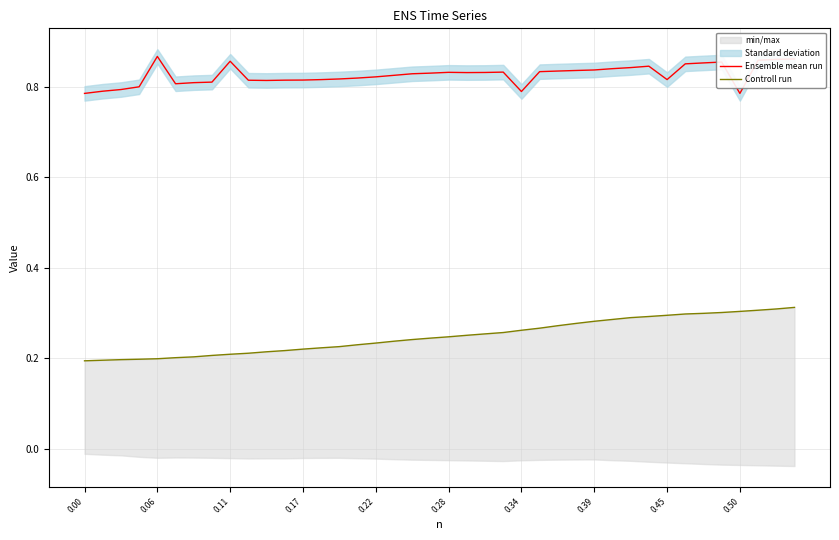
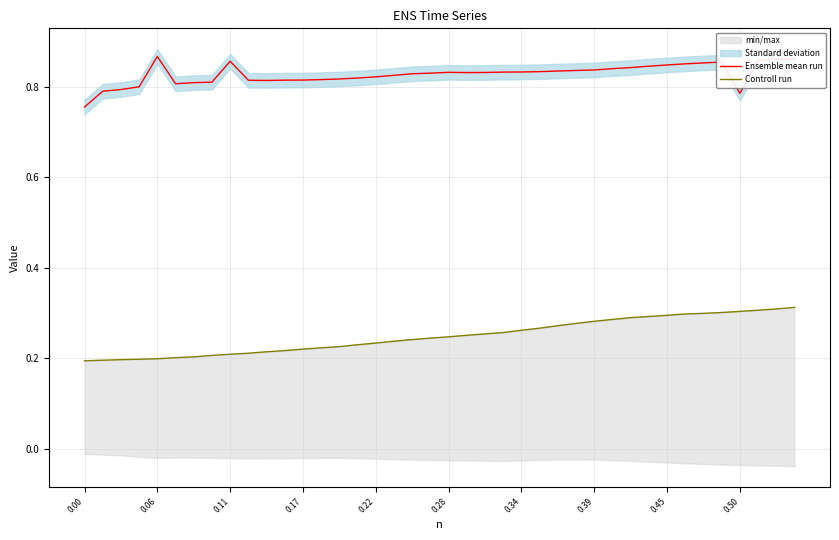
Ensemble mean run, 0.00: 0.79 -> 0.75
Ensemble mean run, 0.34: 0.79 -> 0.83
Ensemble mean run, 0.45: 0.82 -> 0.85
